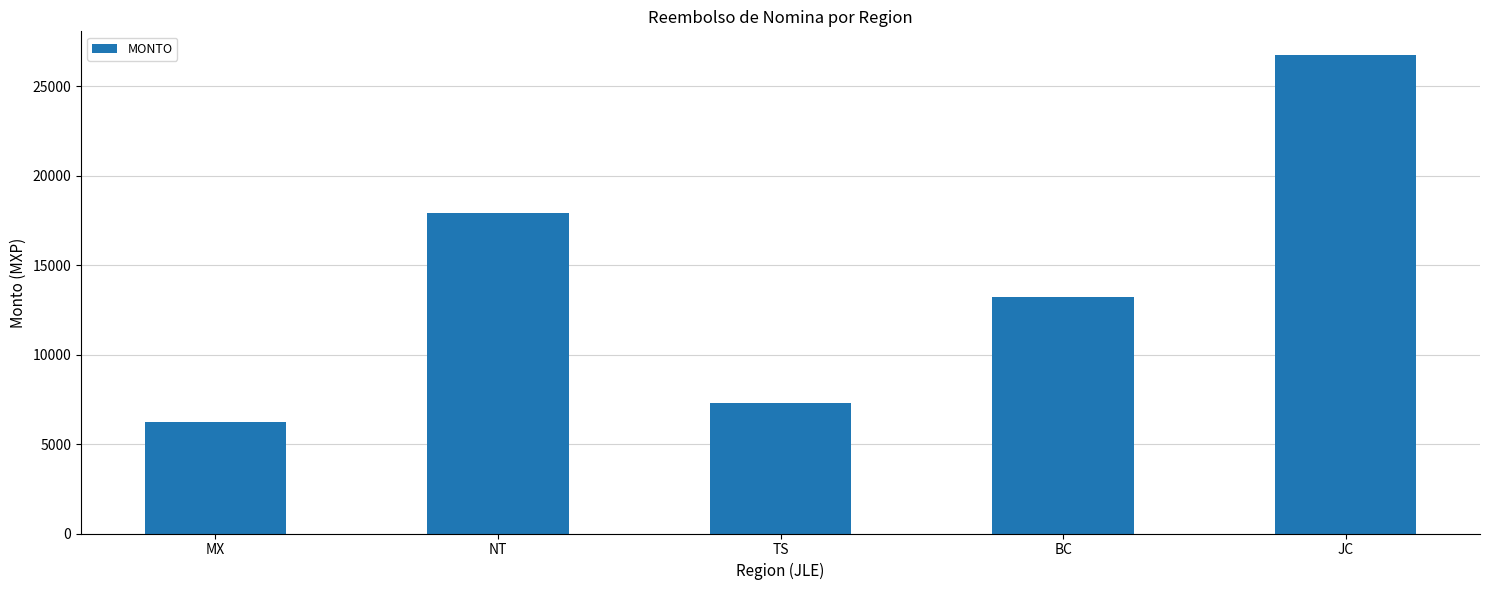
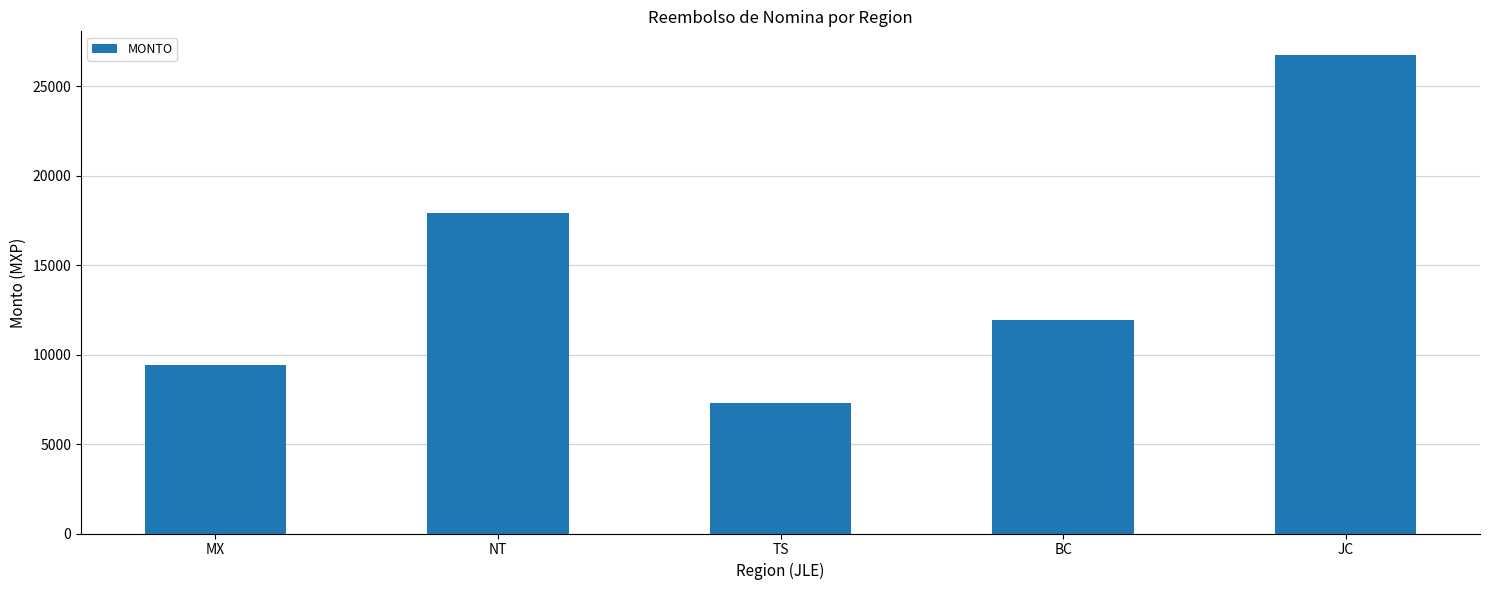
MX: 6200 -> 9400
BC: 13200 -> 11900
